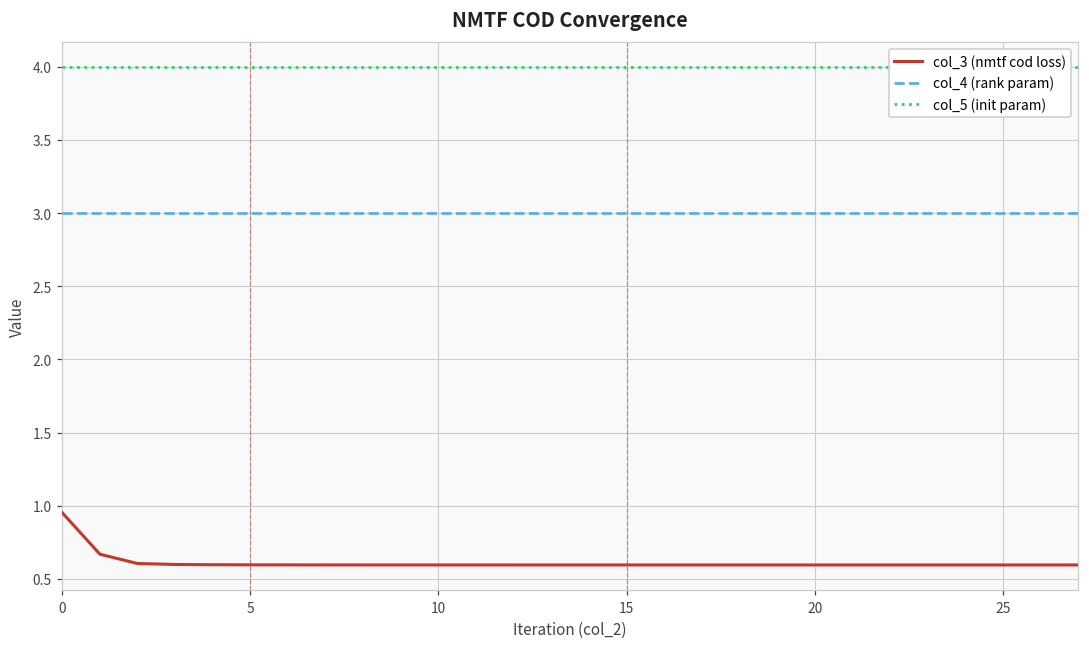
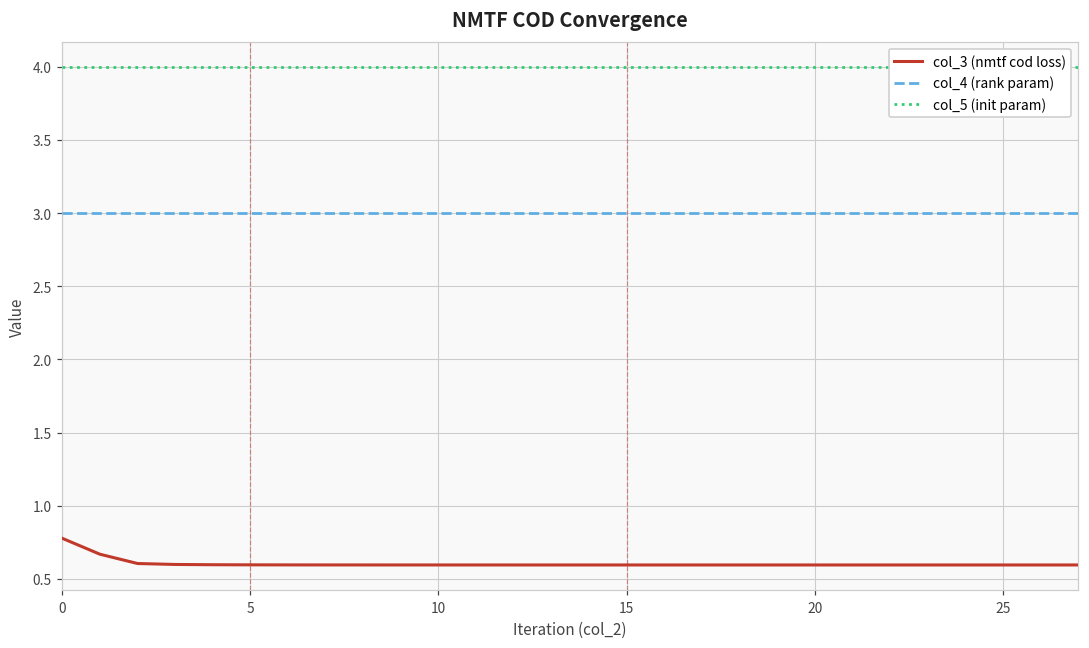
col_3 (nmtf cod loss), 0: 0.95 -> 0.78
